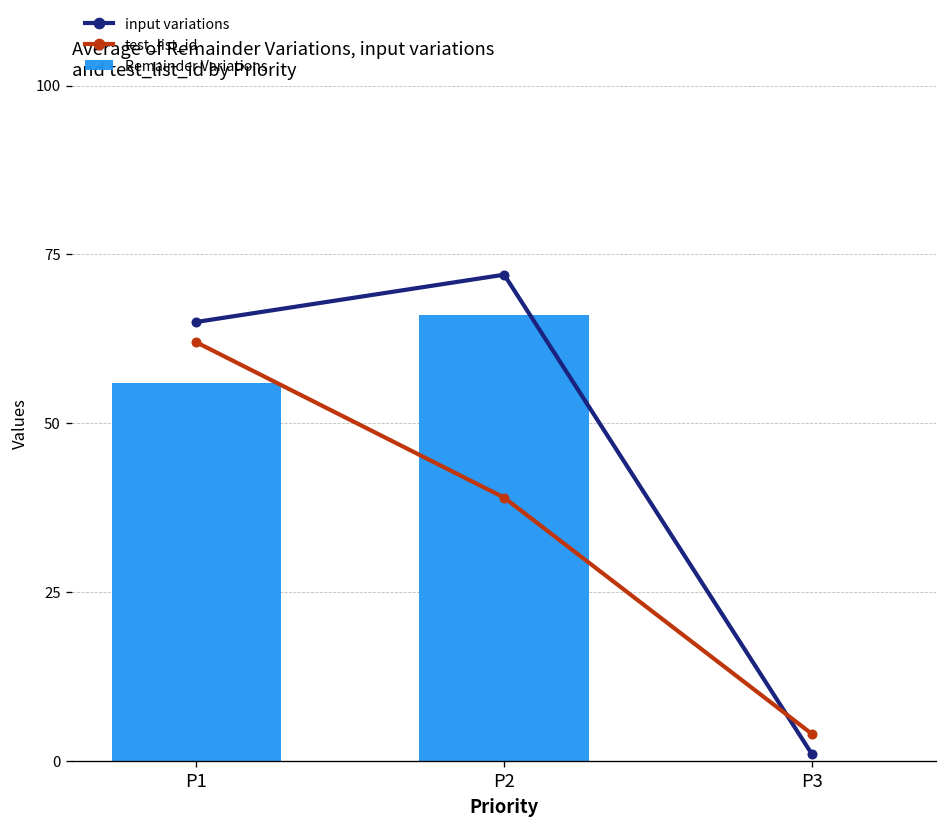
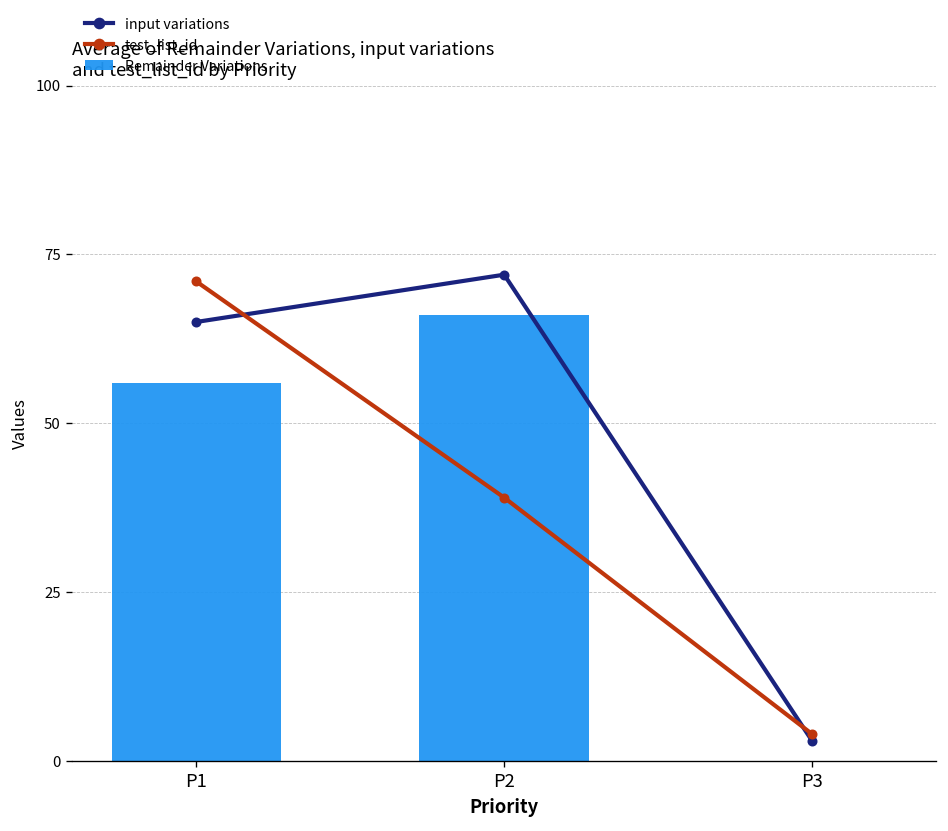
test_list_id, P1: 62 -> 71
input variations, P3: 1 -> 3
